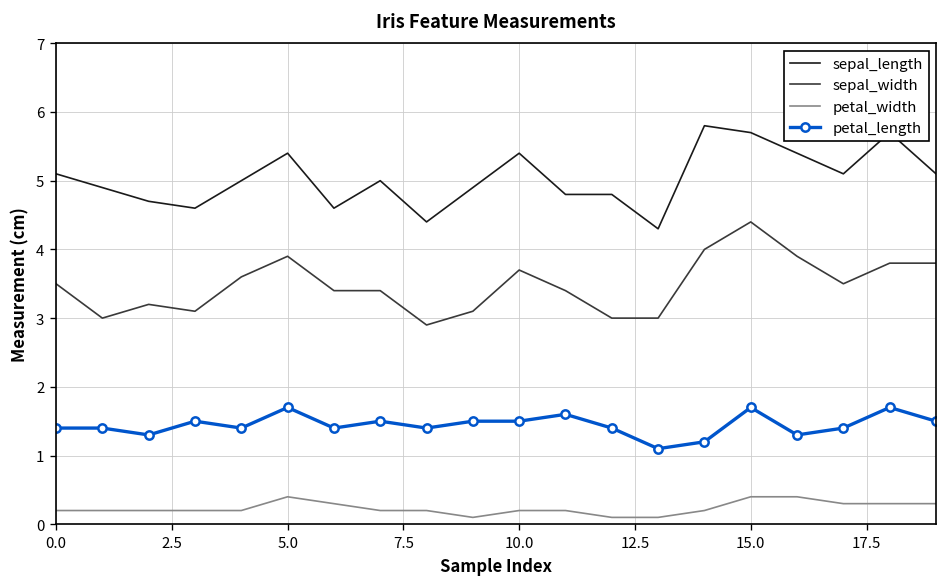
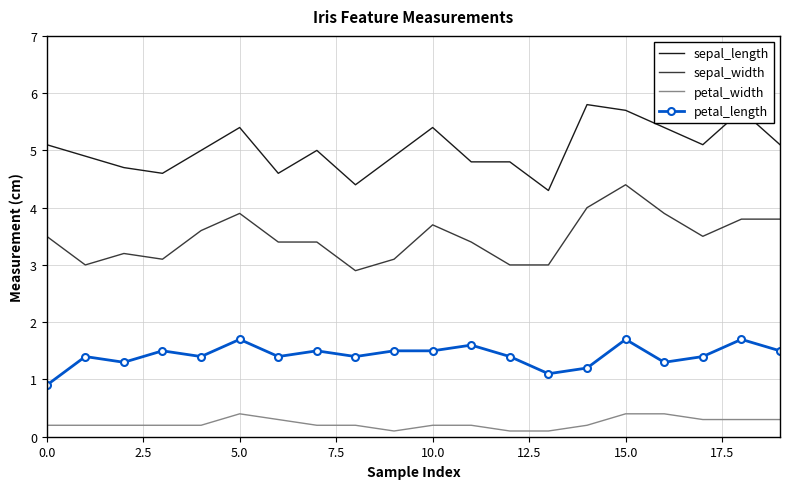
petal_length, 0.0: 1.4 -> 0.9
